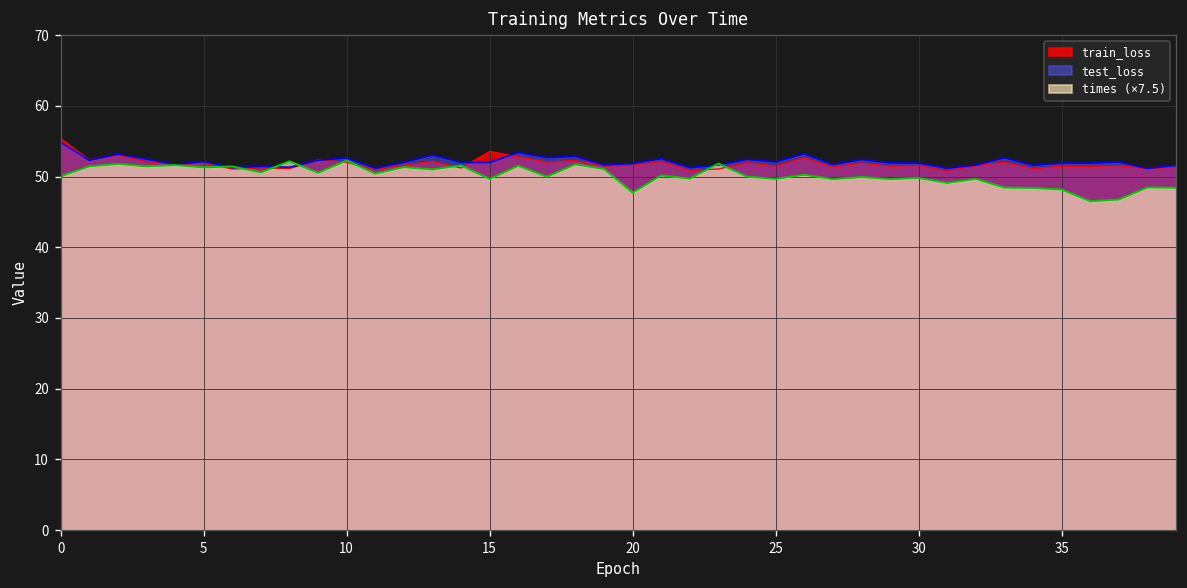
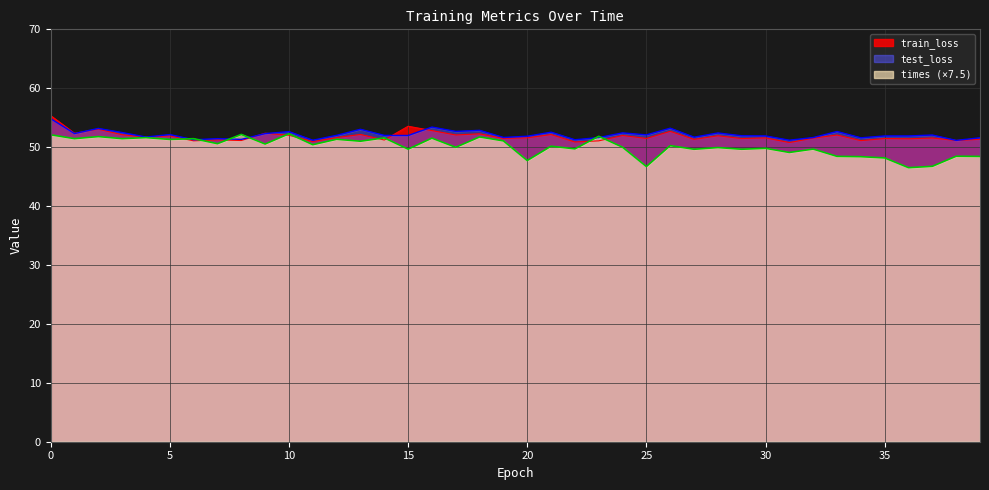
times (×7.5), 0: 50 -> 52
times (×7.5), 25: 50 -> 47
